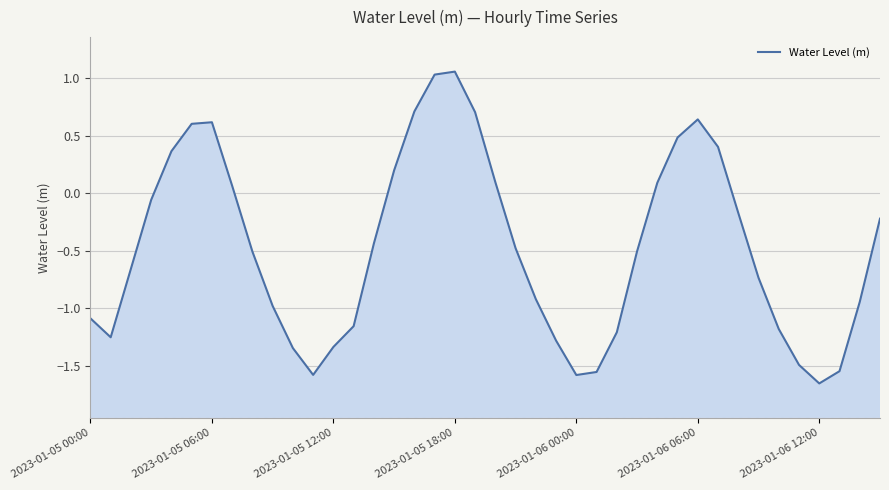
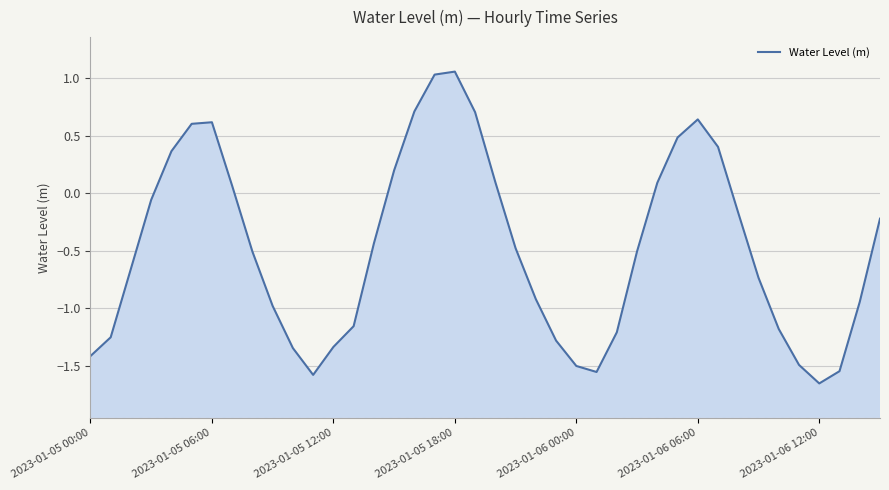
2023-01-05 00:00: -1.09 -> -1.42
2023-01-06 00:00: -1.58 -> -1.50
